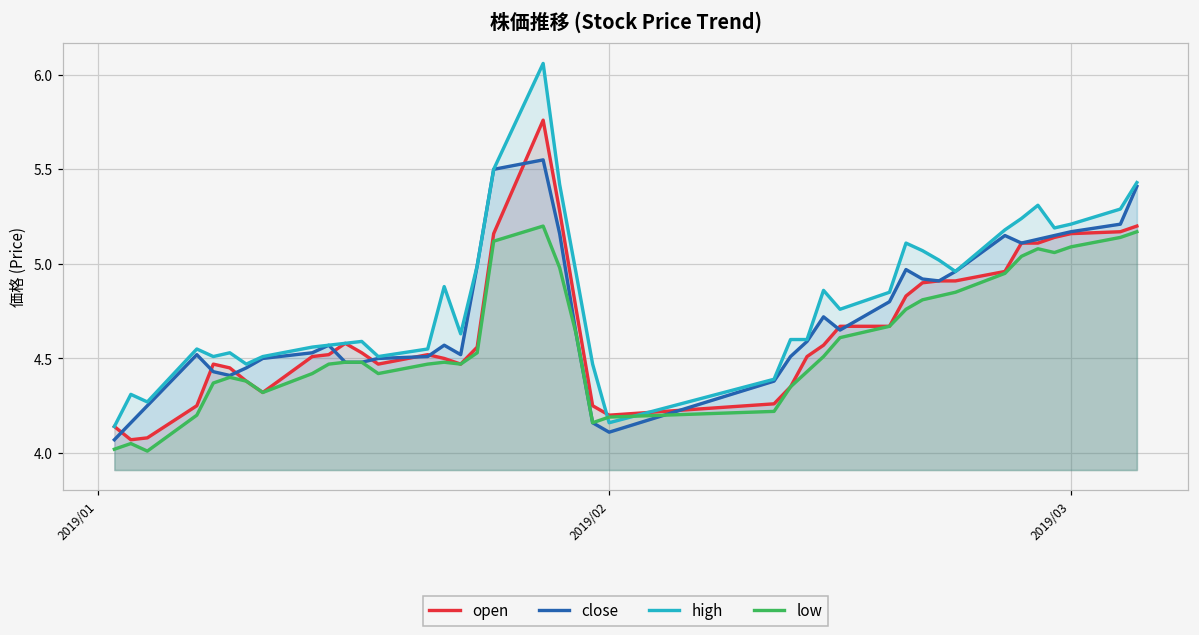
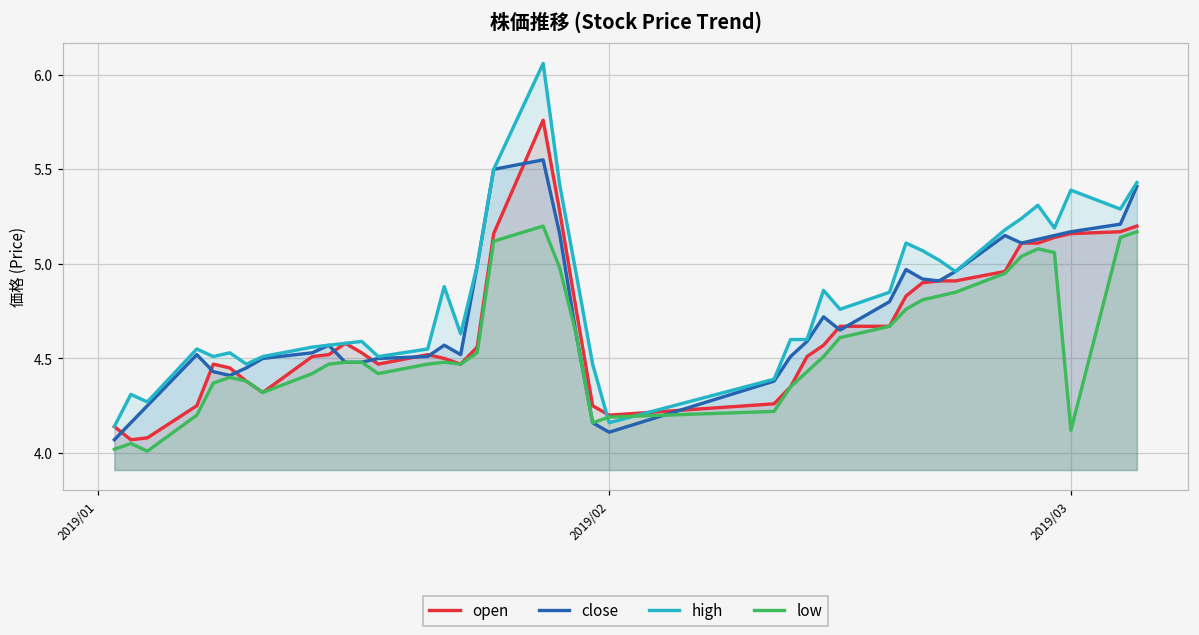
high, 2019/03: 5.21 -> 5.39
low, 2019/03: 5.09 -> 4.12
